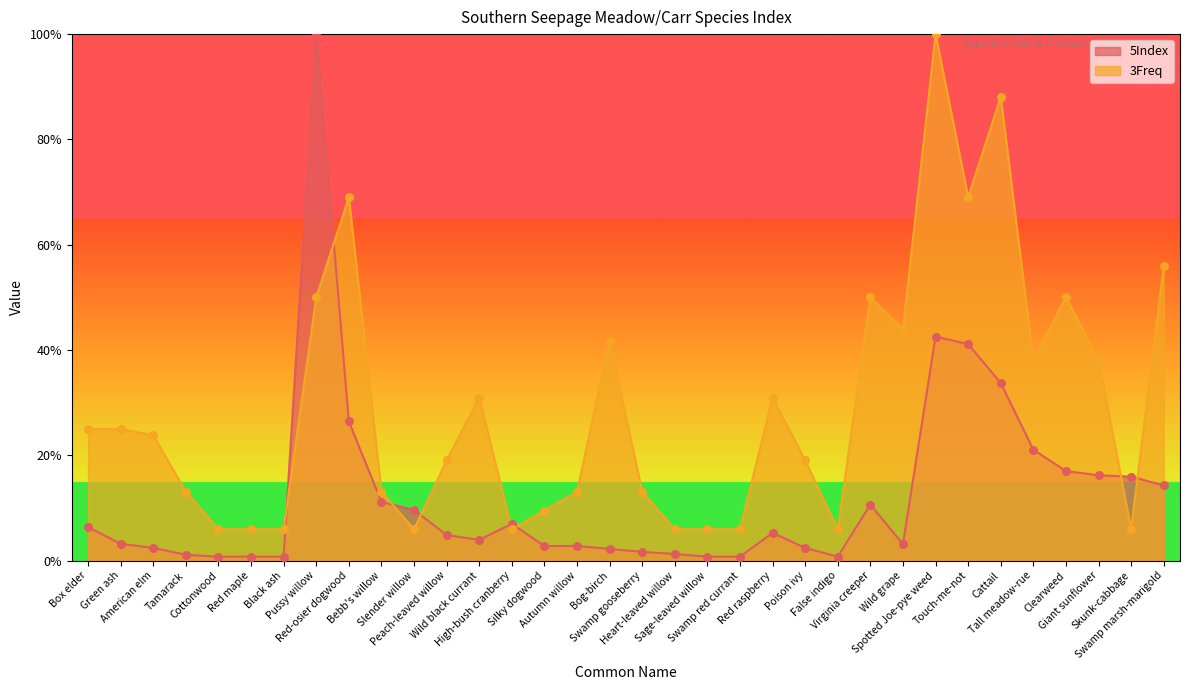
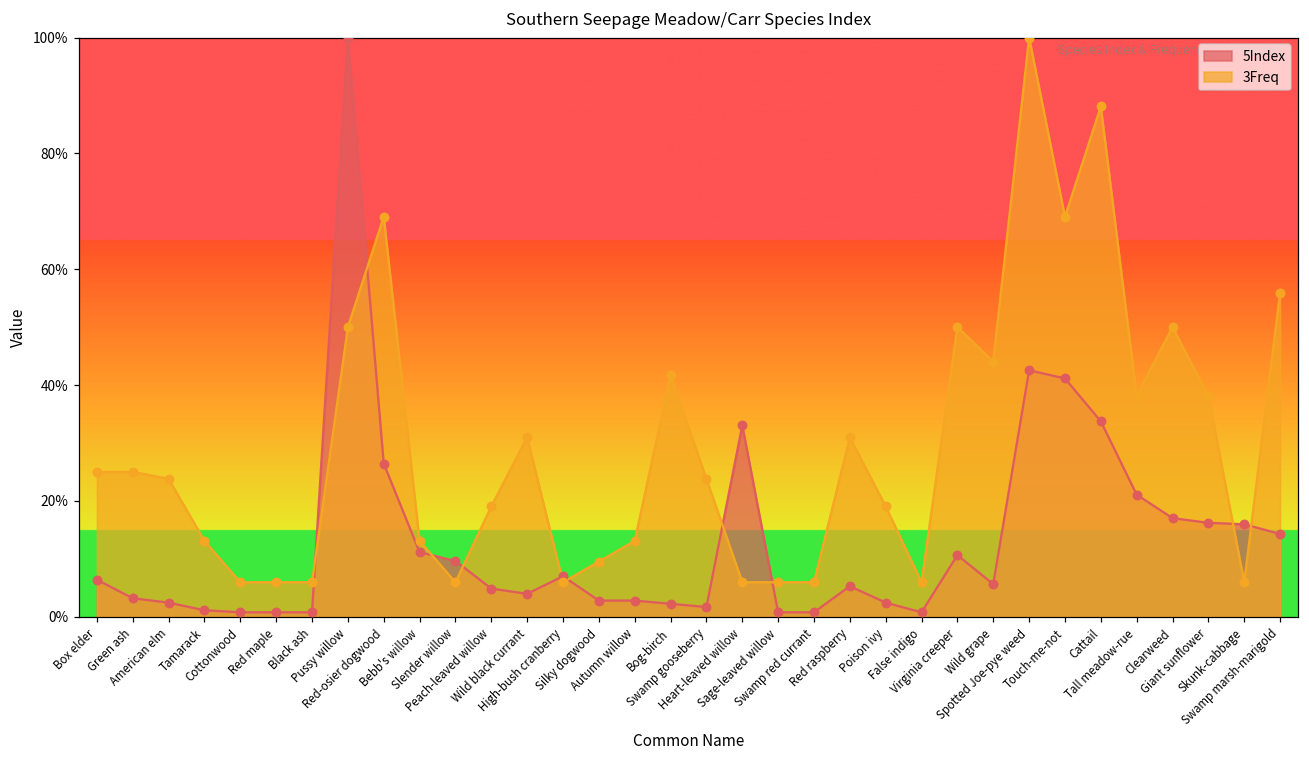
3Freq, Swamp gooseberry: 13% -> 24%
5Index, Heart-leaved willow: 1% -> 33%
5Index, Wild grape: 3% -> 6%
